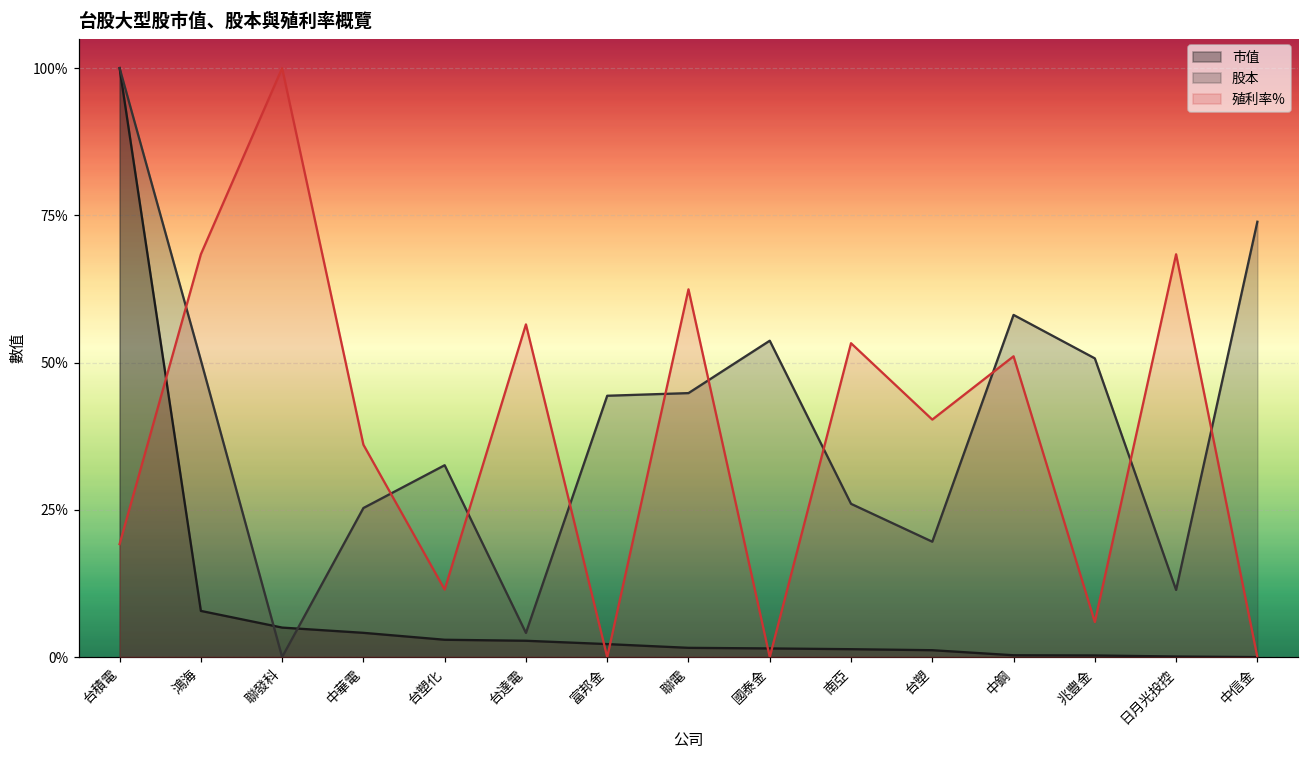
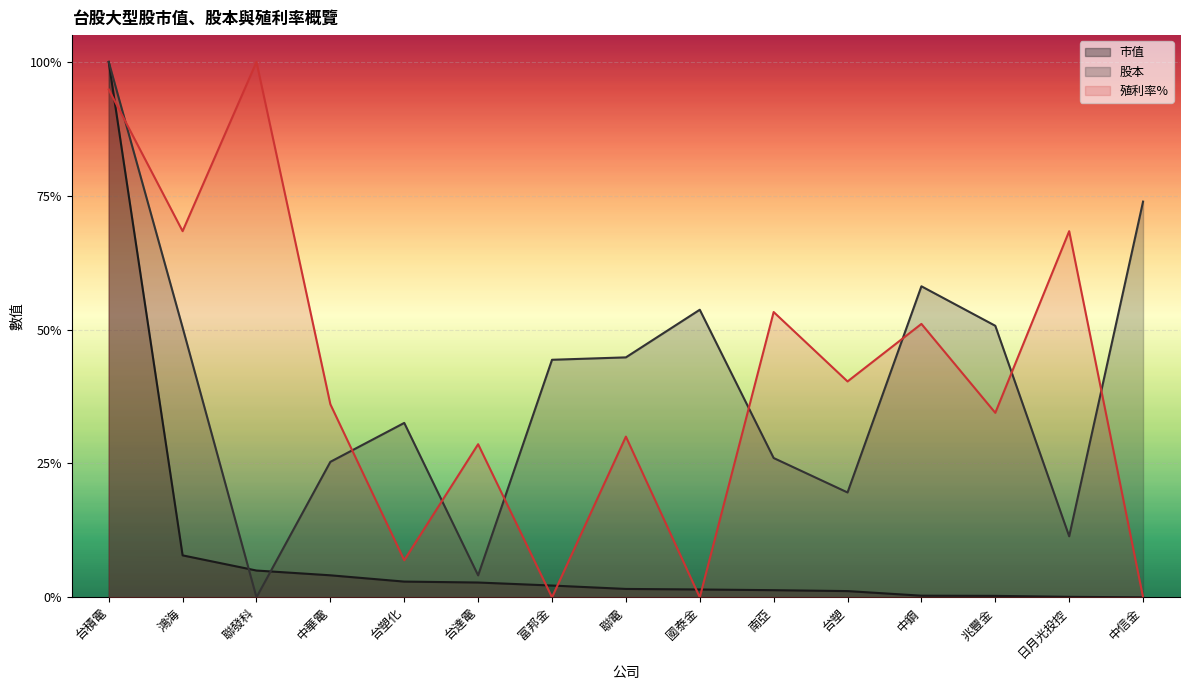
殖利率%, 台積電: 19% -> 95%
殖利率%, 台塑化: 11% -> 7%
殖利率%, 台達電: 56% -> 29%
殖利率%, 聯電: 62% -> 30%
殖利率%, 兆豐金: 6% -> 34%
